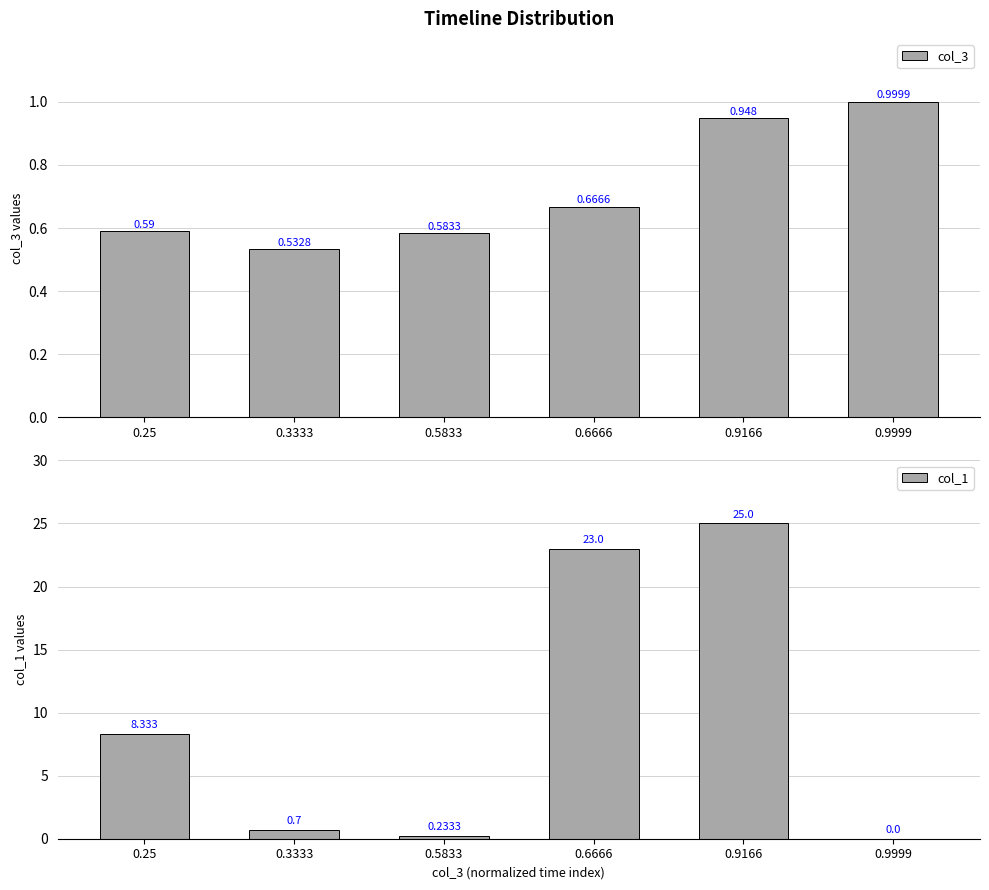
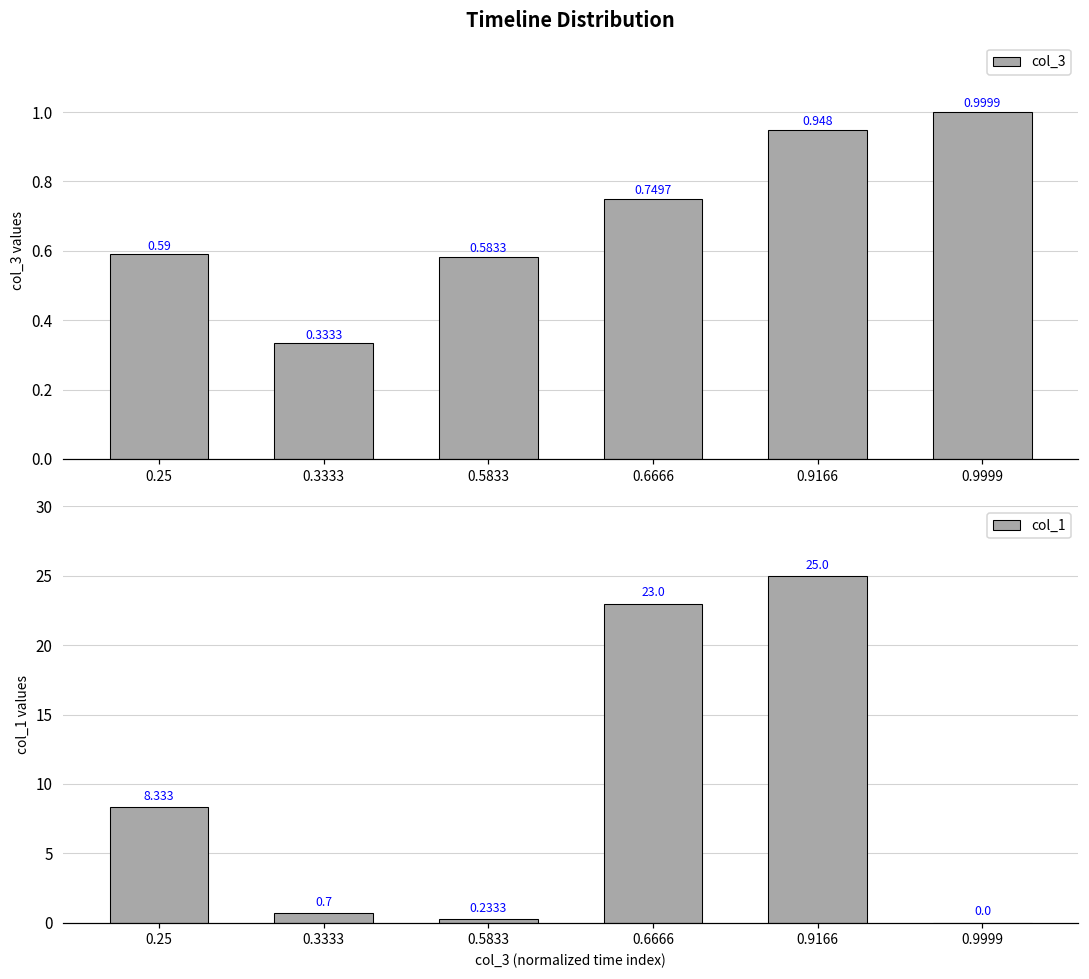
Timeline Distribution, 0.3333: 0.5328 -> 0.3333
Timeline Distribution, 0.6666: 0.6666 -> 0.7497
